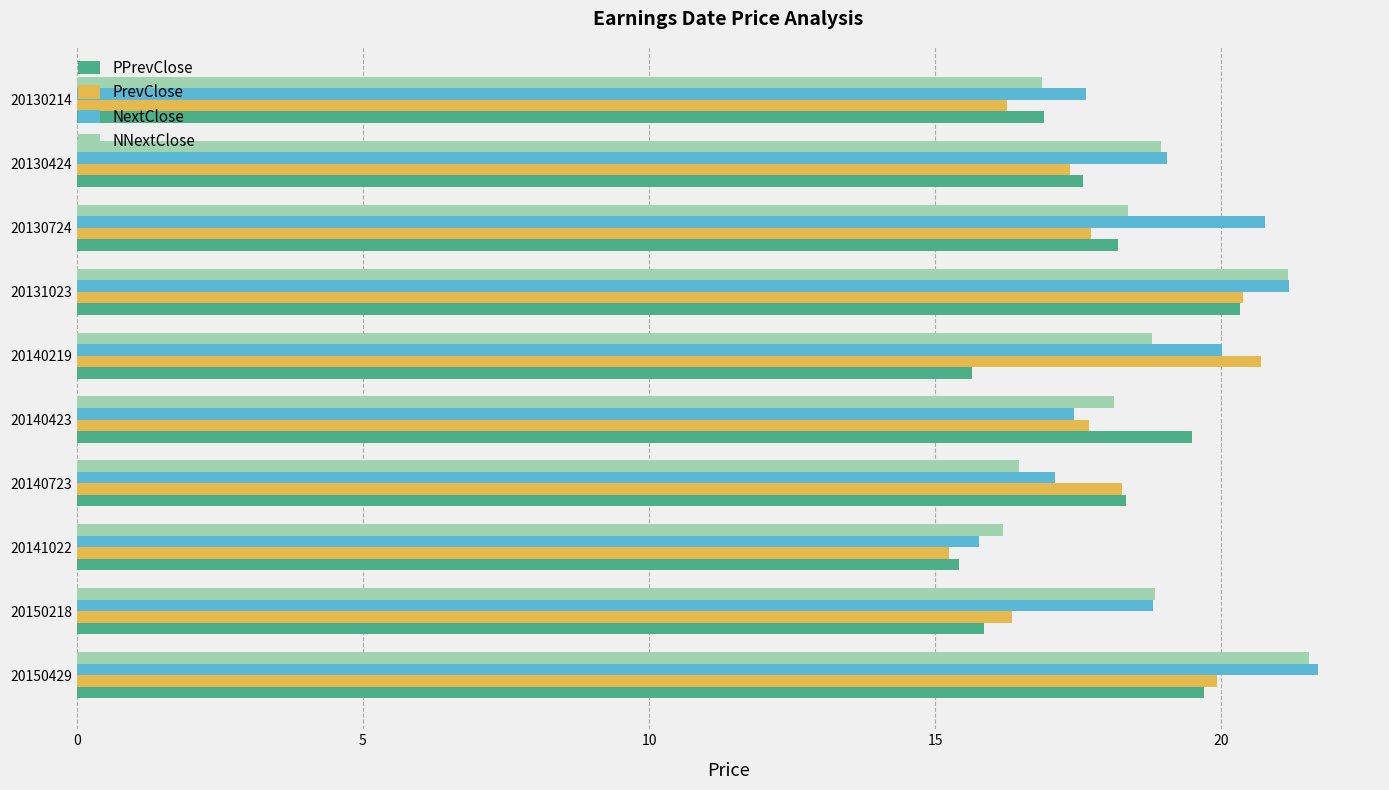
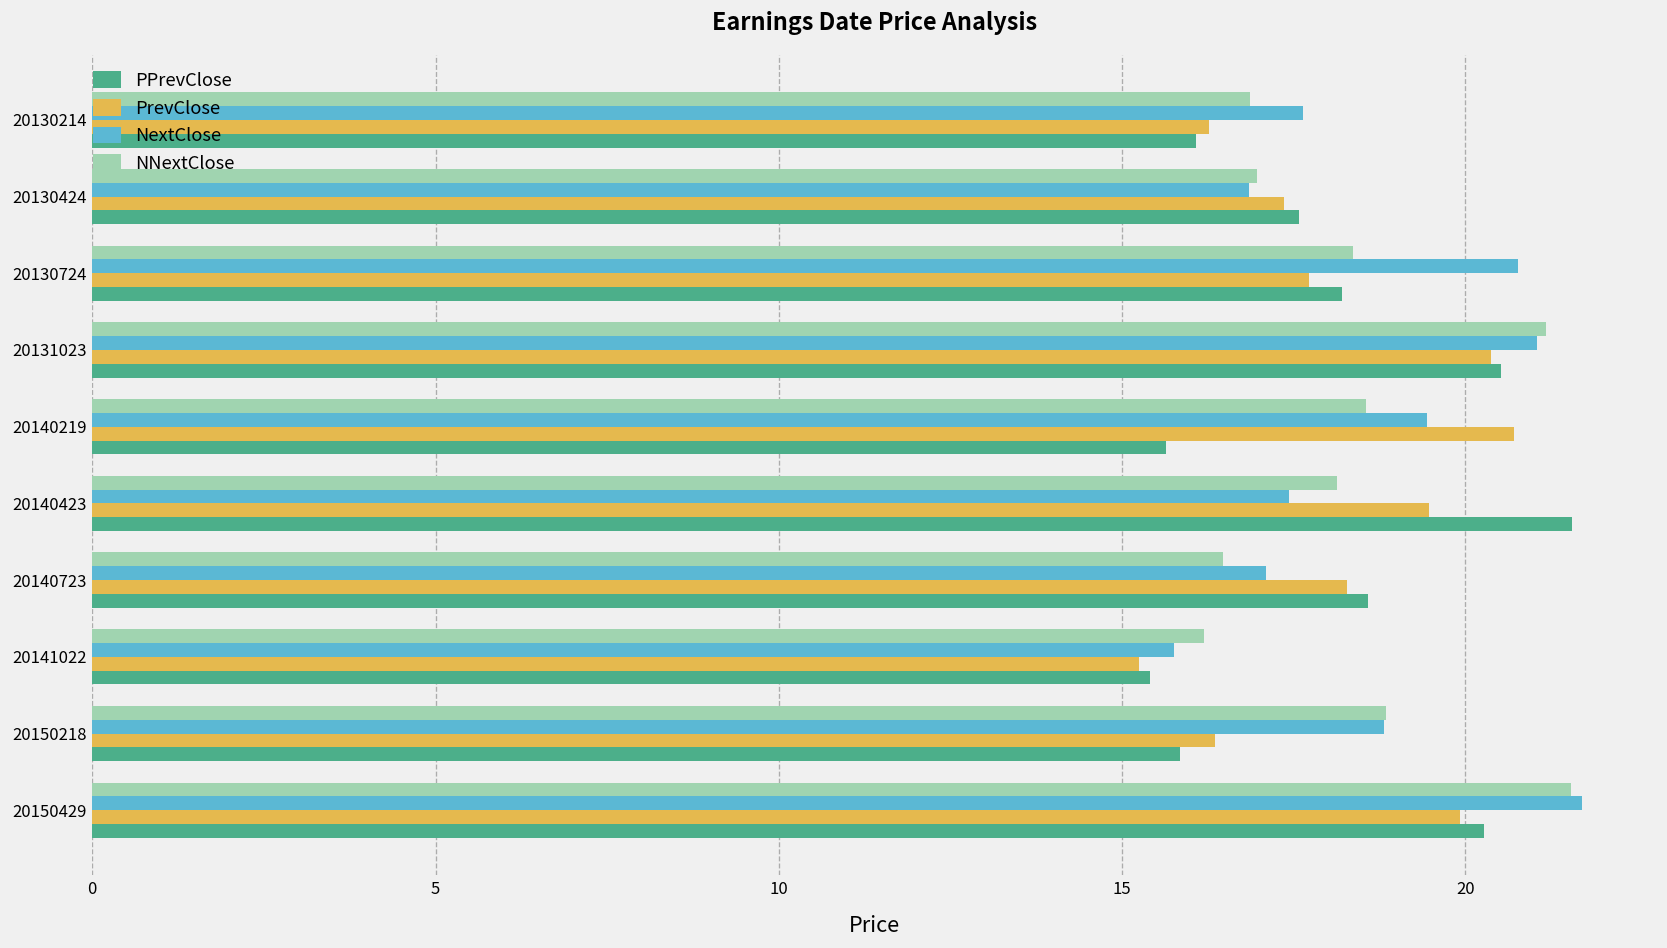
PPrevClose, 20130214: 16.9 -> 16.1
NNextClose, 20130424: 18.9 -> 17.0
NextClose, 20130424: 19.1 -> 16.8
NextClose, 20131023: 21.2 -> 21.0
PPrevClose, 20131023: 20.3 -> 20.5
NNextClose, 20140219: 18.8 -> 18.6
NextClose, 20140219: 20.0 -> 19.4
PrevClose, 20140423: 17.7 -> 19.5
PPrevClose, 20140423: 19.5 -> 21.6
PPrevClose, 20140723: 18.3 -> 18.6
PPrevClose, 20150429: 19.7 -> 20.3
